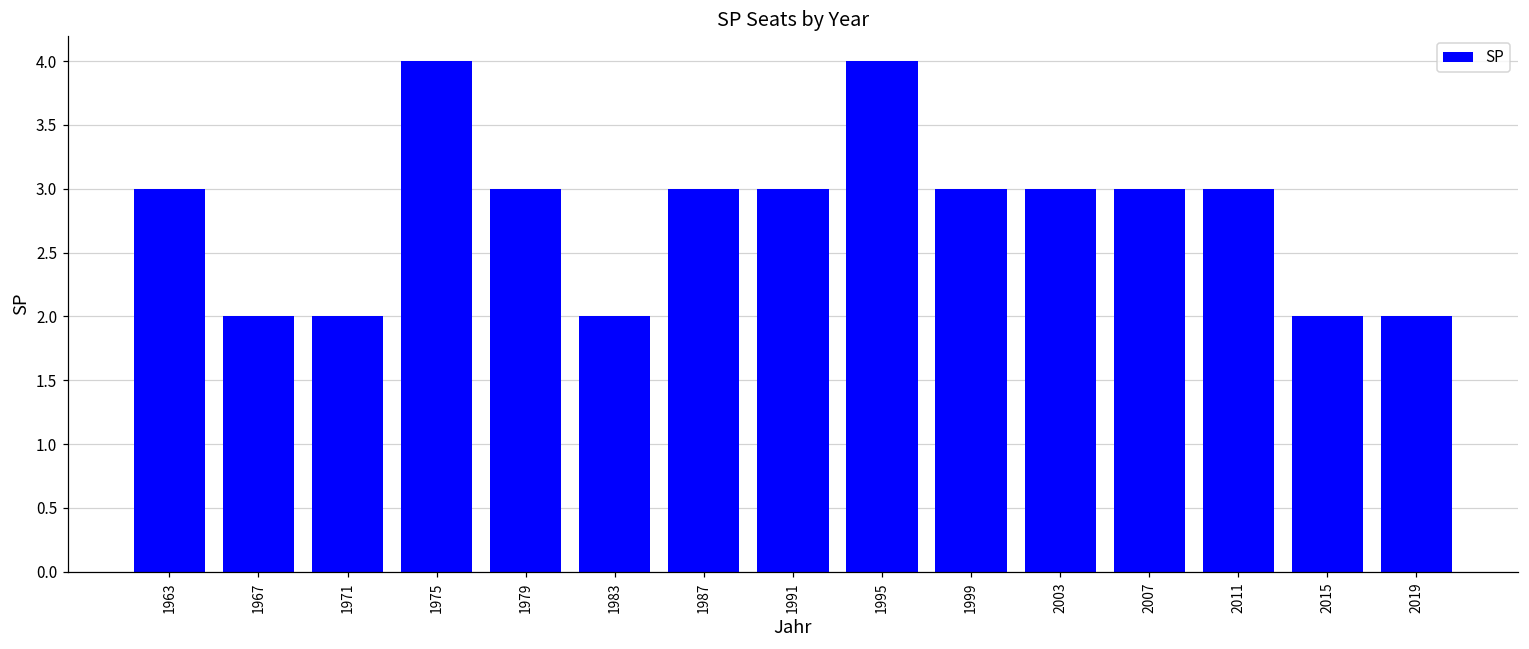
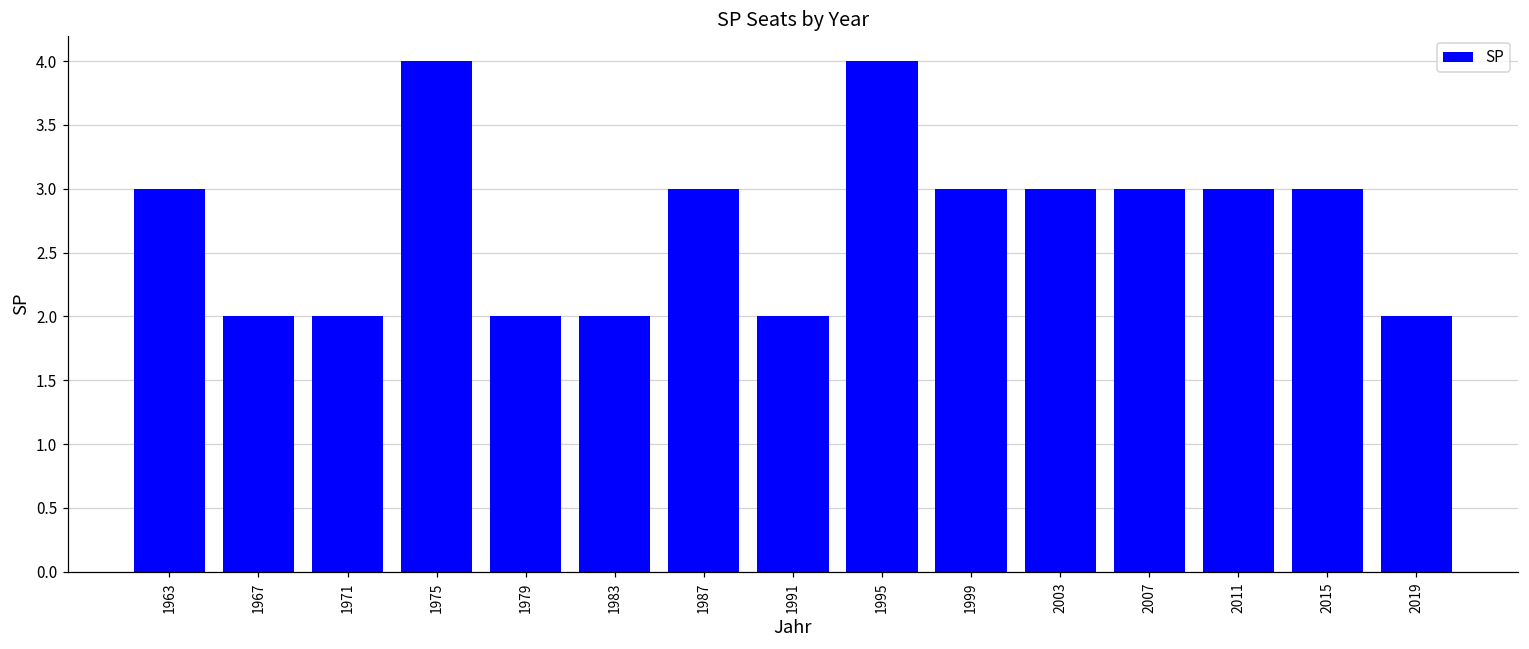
1979: 3 -> 2
1991: 3 -> 2
2015: 2 -> 3
